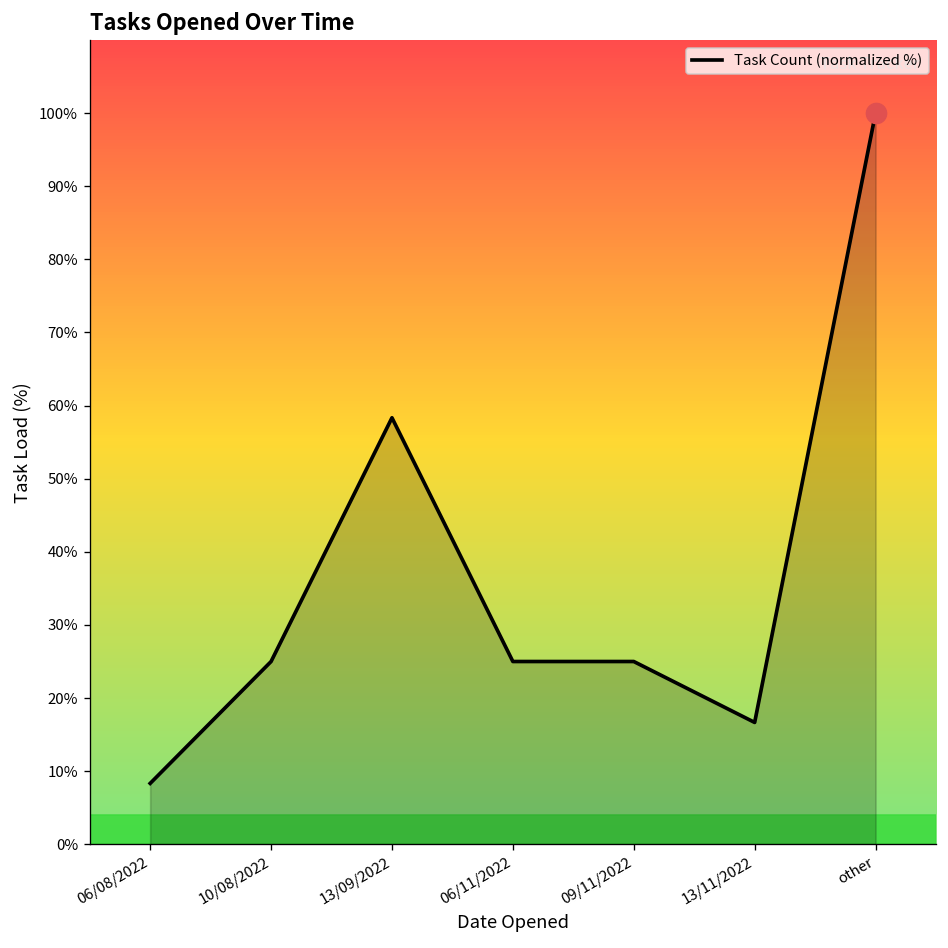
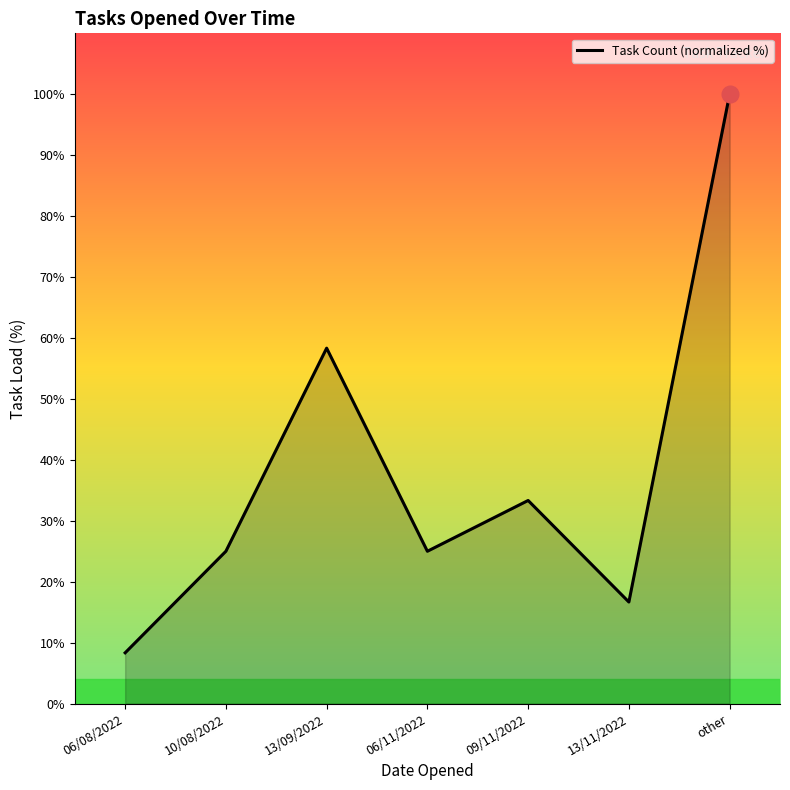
Task Count (normalized %), 09/11/2022: 25% -> 33%
